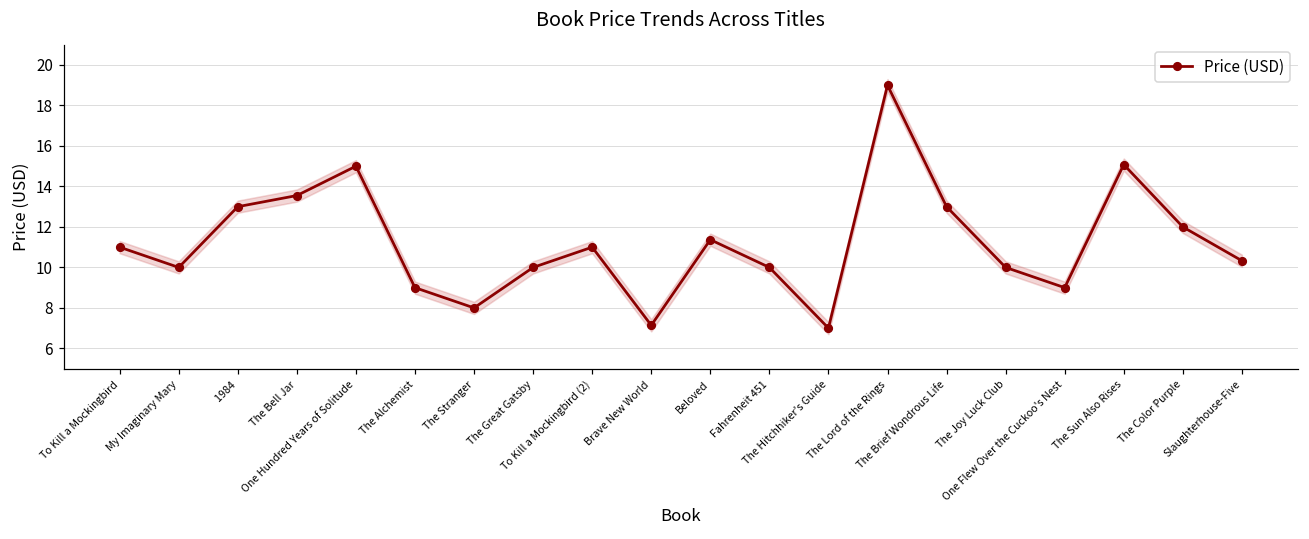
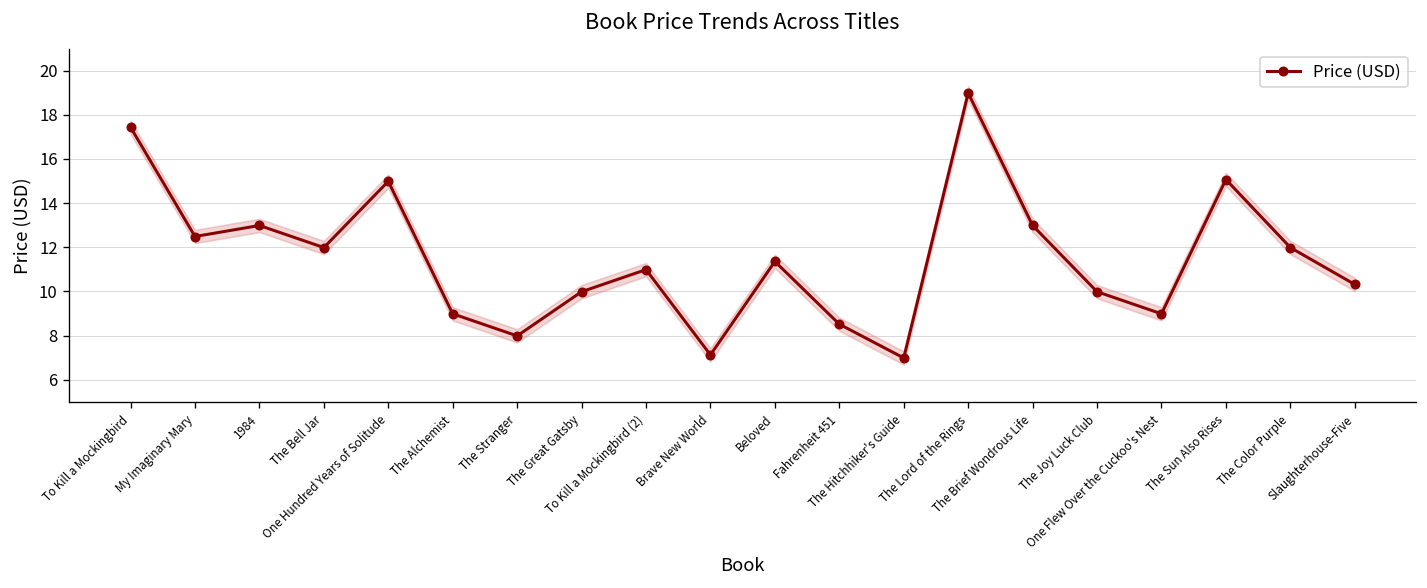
Price (USD), To Kill a Mockingbird: 11.0 -> 17.4
Price (USD), My Imaginary Mary: 10.0 -> 12.5
Price (USD), The Bell Jar: 13.5 -> 12.0
Price (USD), Fahrenheit 451: 10.0 -> 8.5
